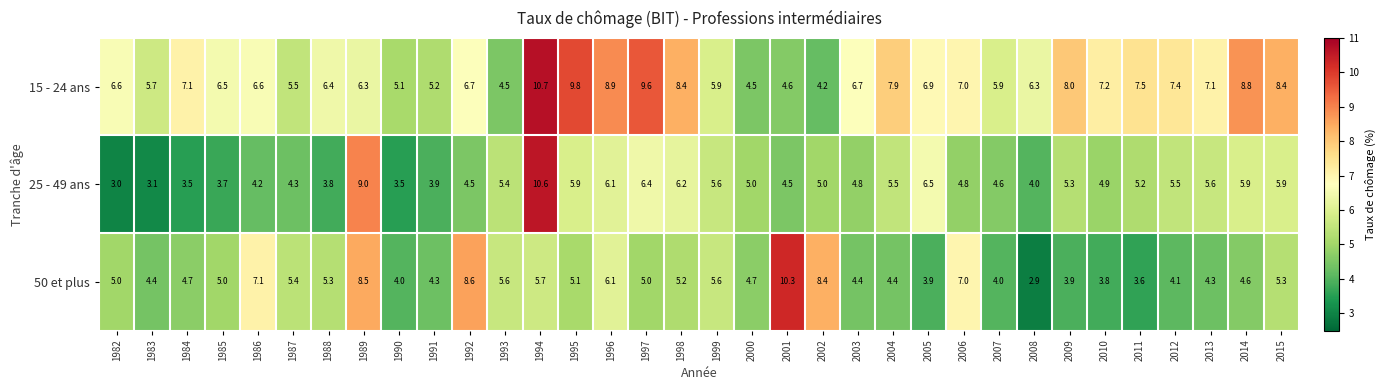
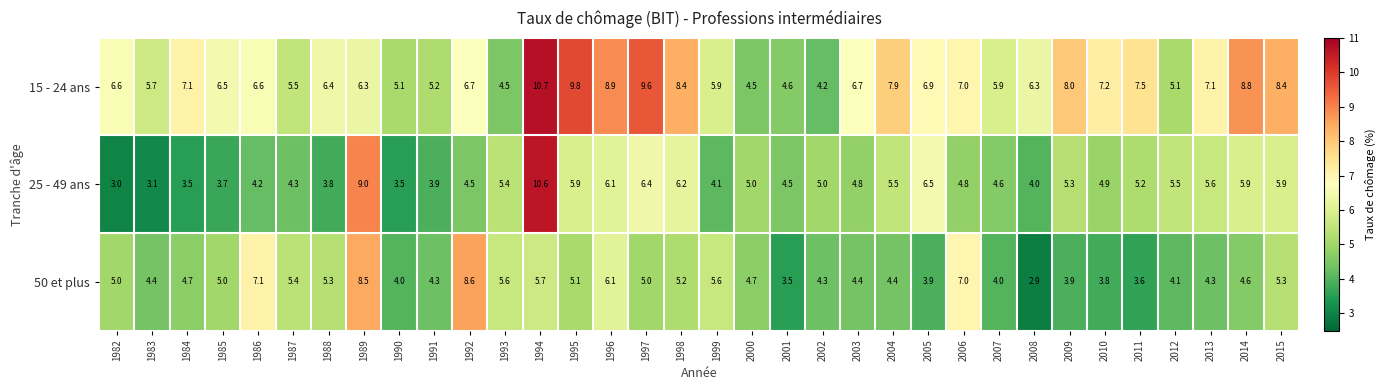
15 - 24 ans, 2012: 7.4 -> 5.1
25 - 49 ans, 1999: 5.6 -> 4.1
50 et plus, 2001: 10.3 -> 3.5
50 et plus, 2002: 8.4 -> 4.3
